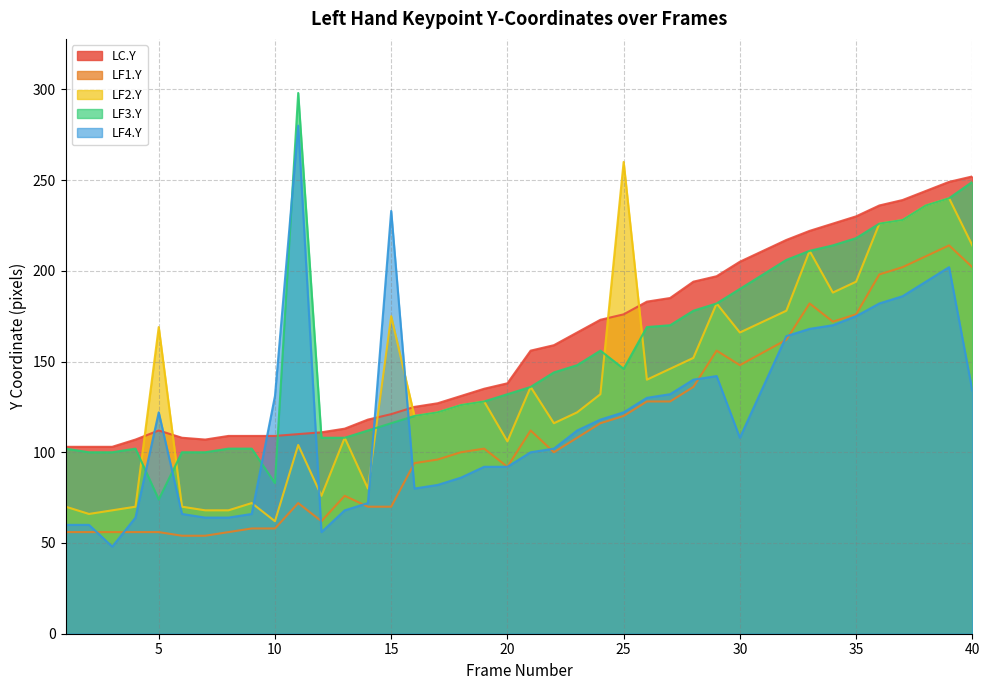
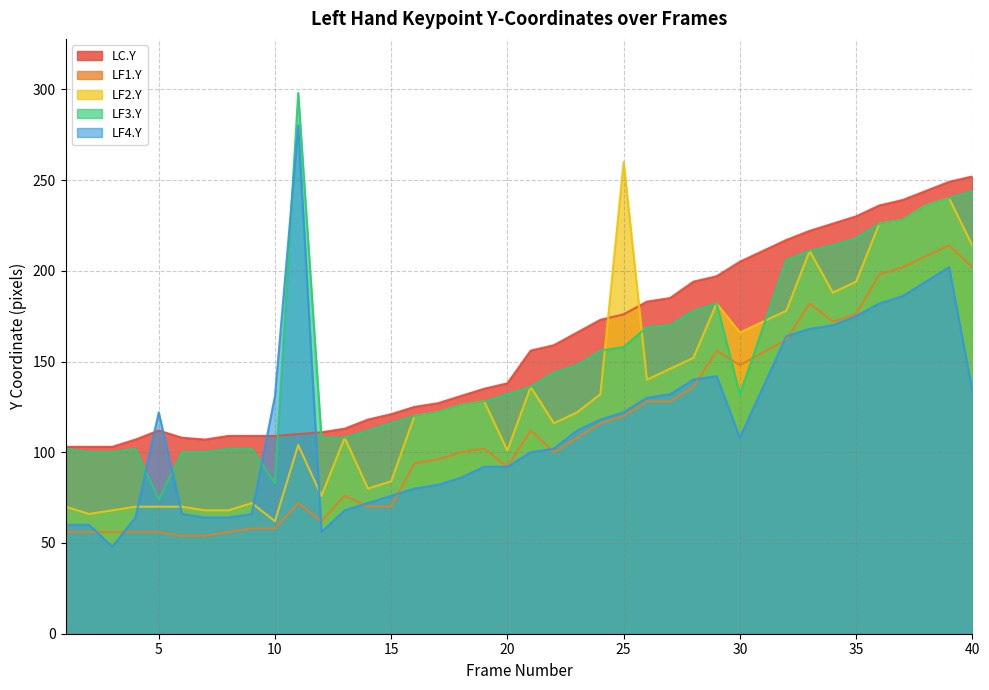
LF2.Y, 5: 169 -> 70
LF2.Y, 15: 175 -> 84
LF4.Y, 15: 233 -> 76
LF2.Y, 20: 106 -> 101
LF3.Y, 25: 146 -> 158
LF3.Y, 30: 190 -> 132
LF3.Y, 40: 249 -> 244
